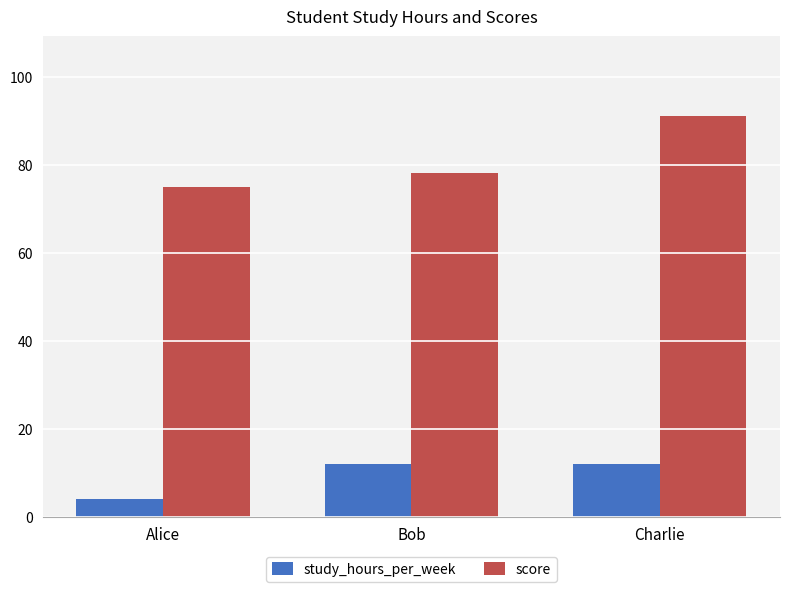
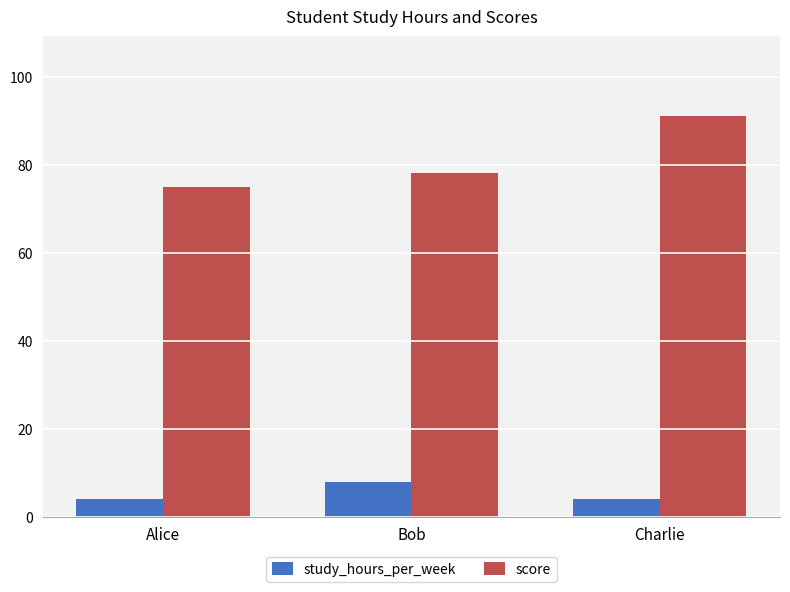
study_hours_per_week, Bob: 12 -> 8
study_hours_per_week, Charlie: 12 -> 4
